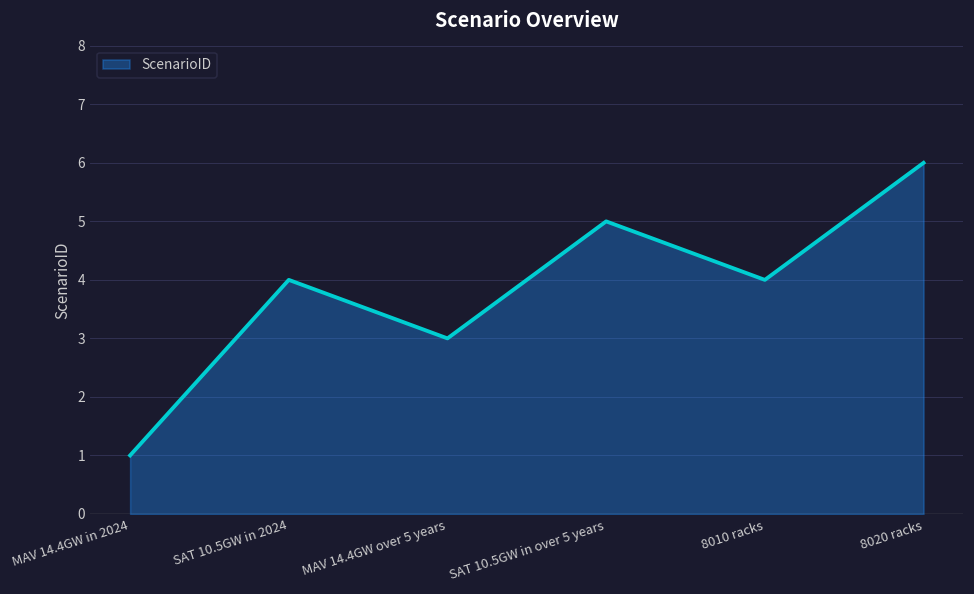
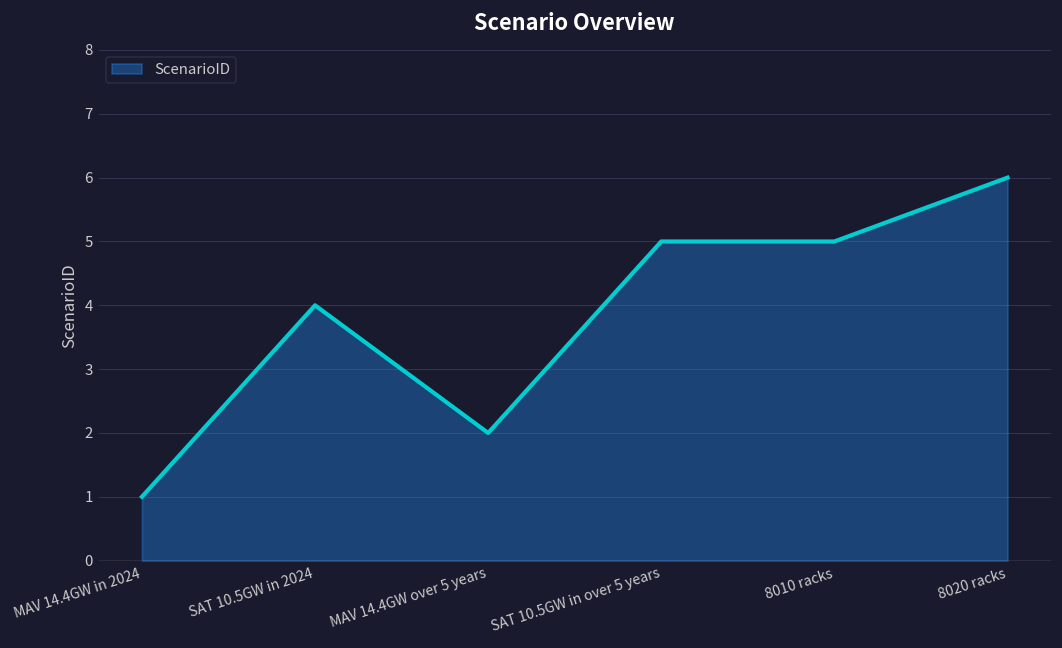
MAV 14.4GW over 5 years: 3 -> 2
8010 racks: 4 -> 5
